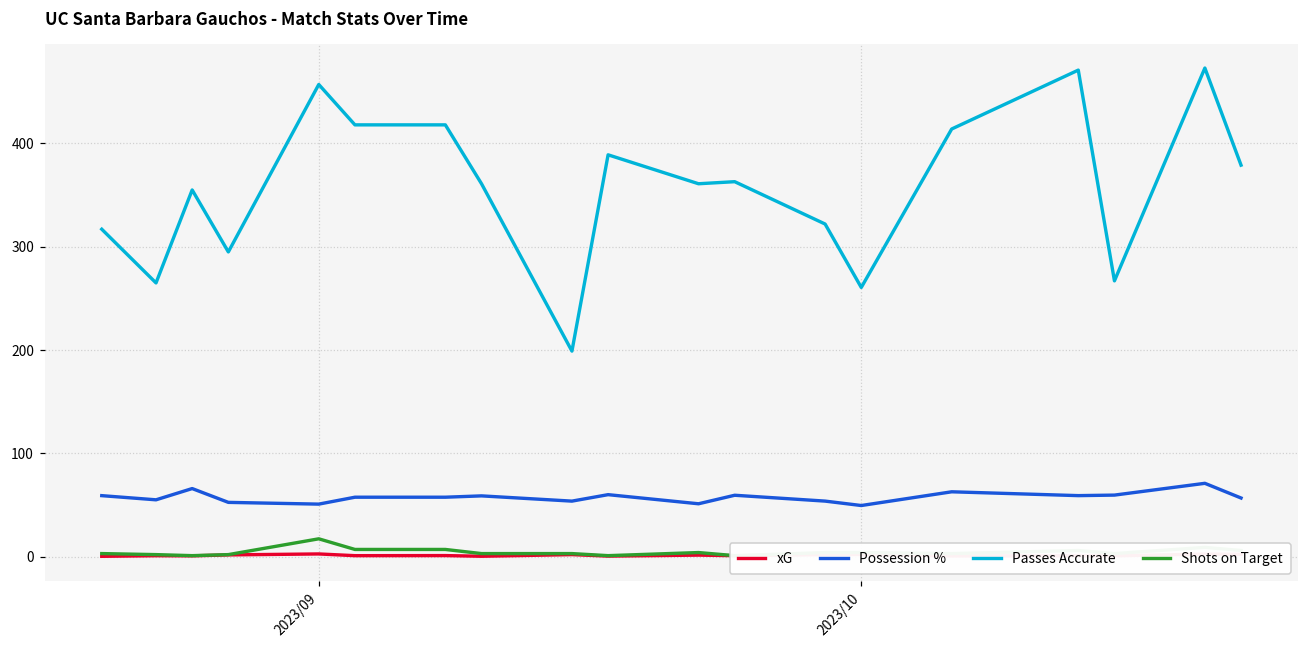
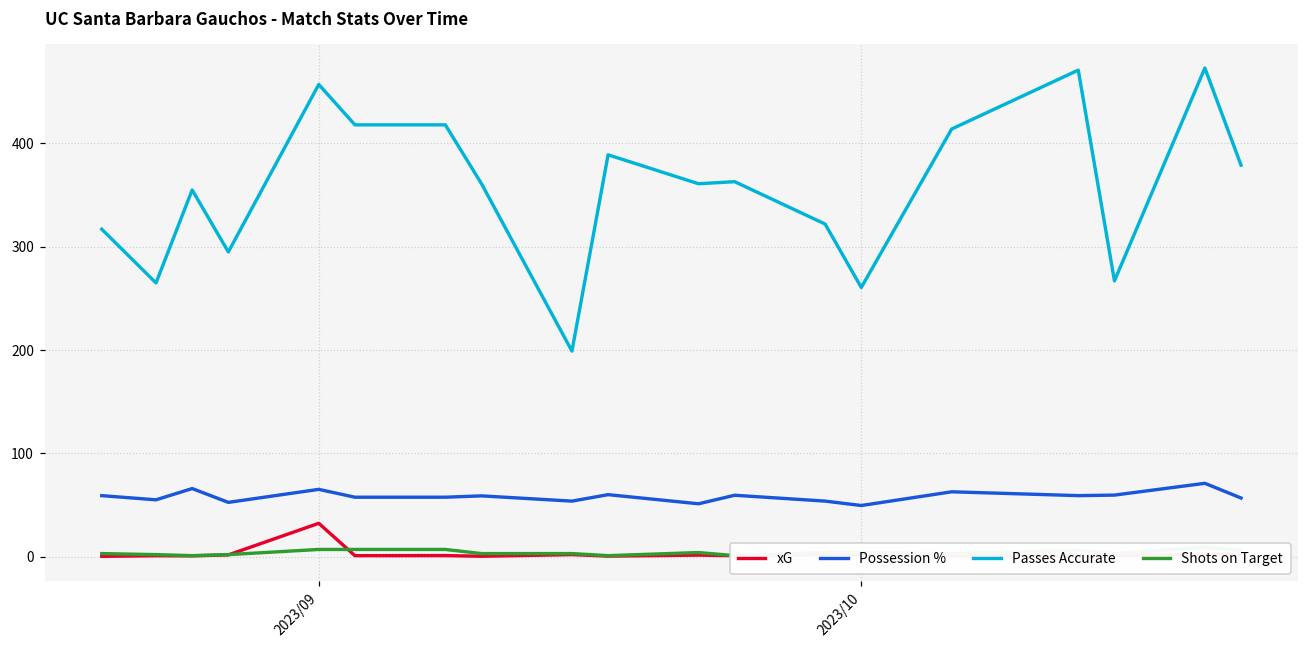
xG, 2023/09: 0 -> 30
Possession %, 2023/09: 50 -> 70
Shots on Target, 2023/09: 20 -> 10
